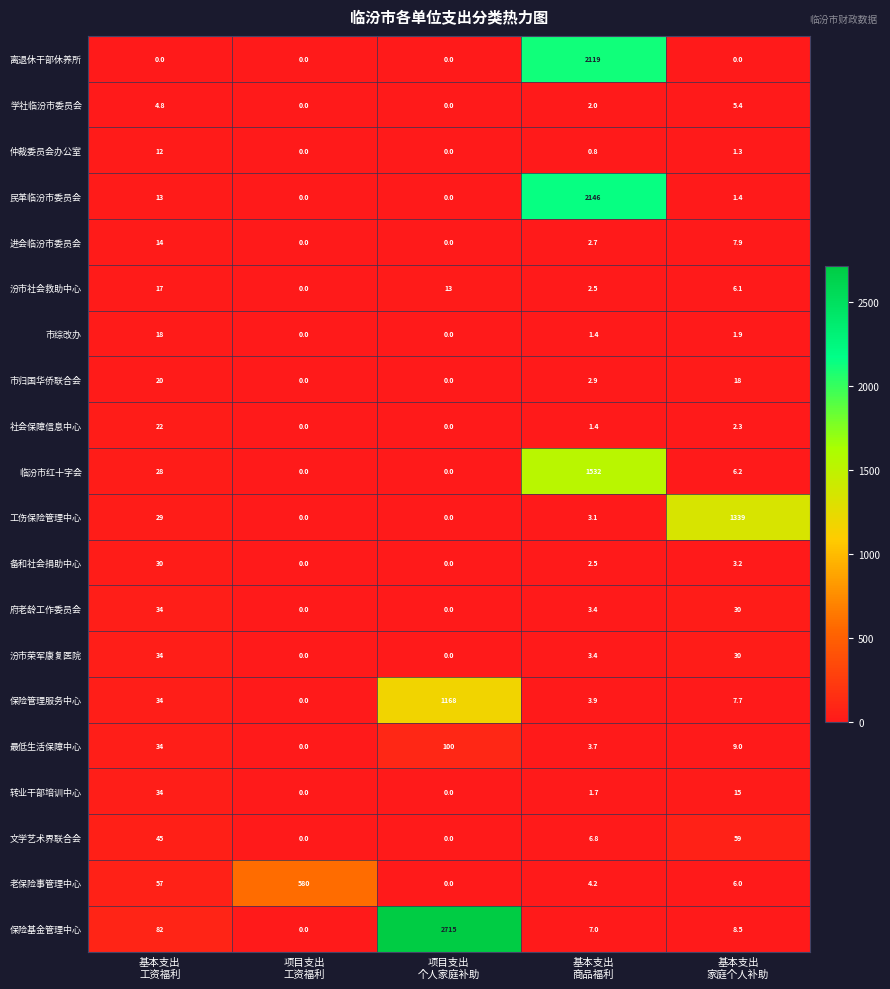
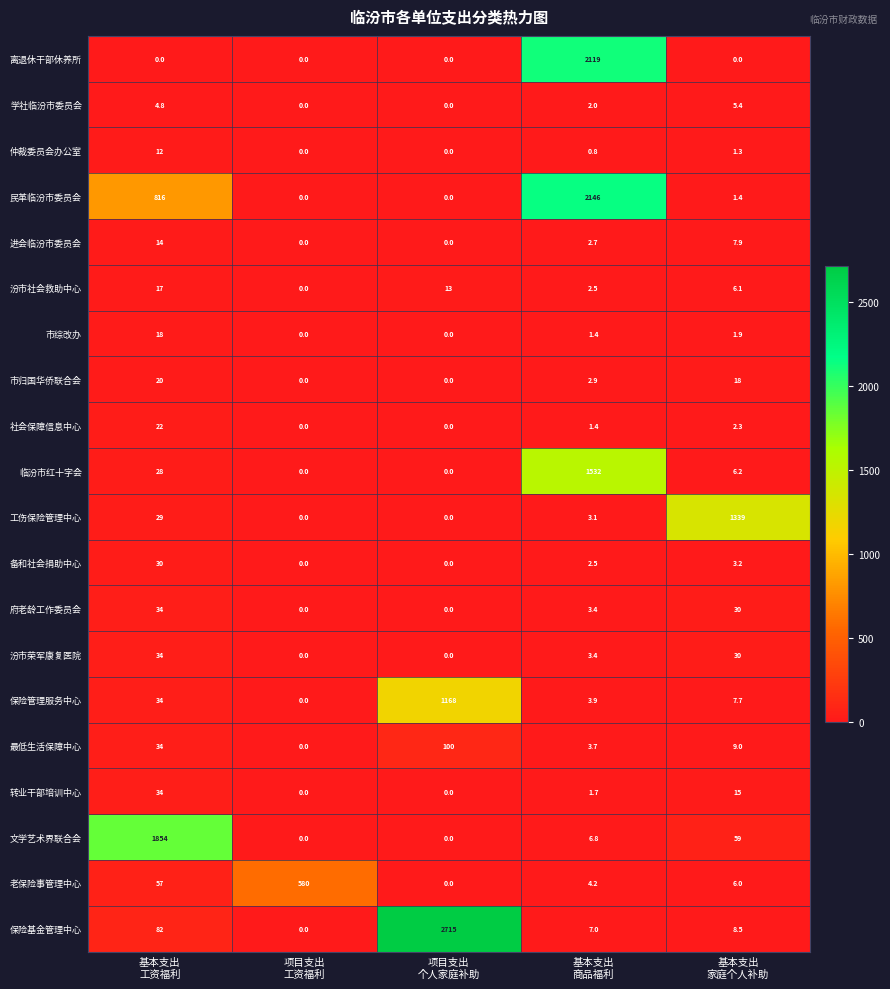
民革临汾市委员会, 基本支出 工资福利: 13 -> 816
文学艺术界联合会, 基本支出 工资福利: 45 -> 1854
